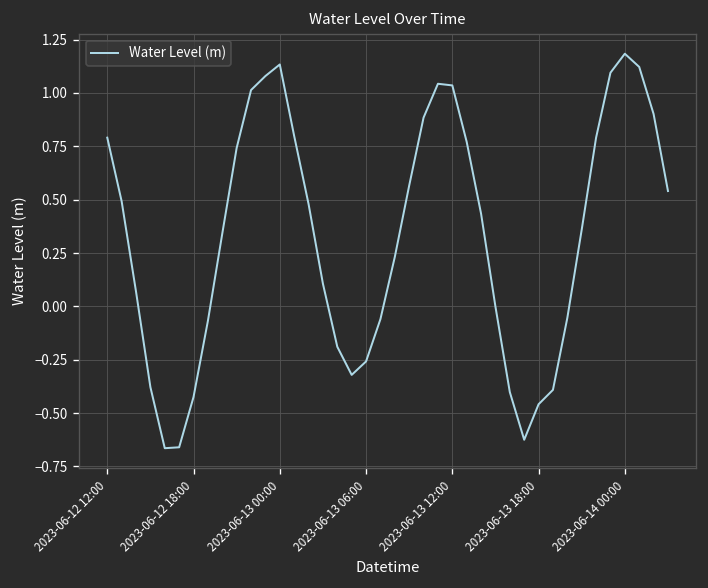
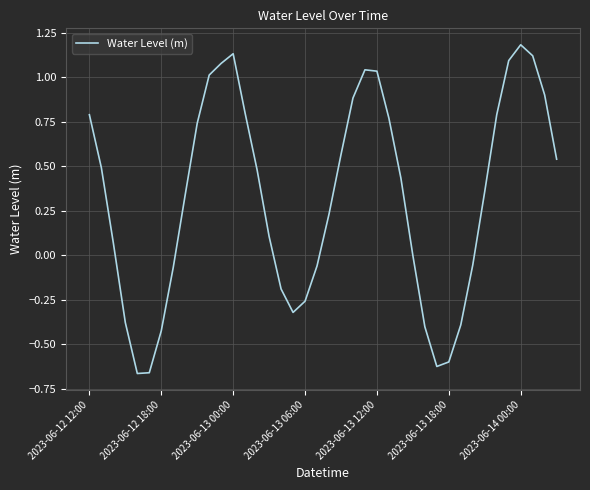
2023-06-13 18:00: -0.46 -> -0.60
